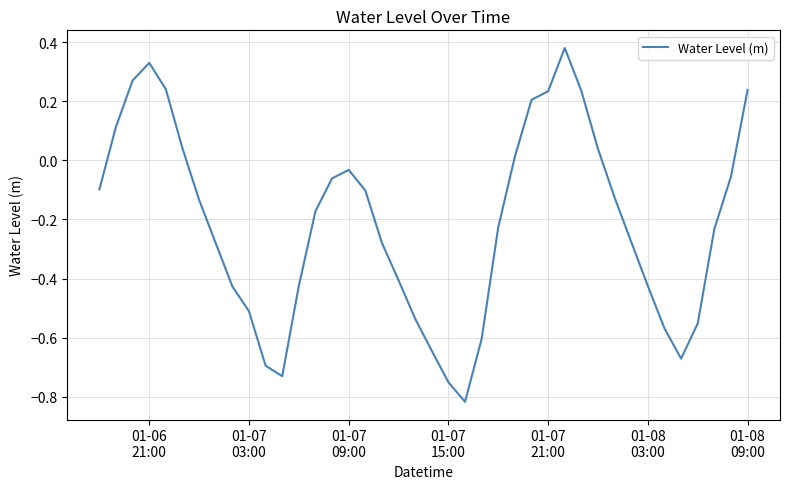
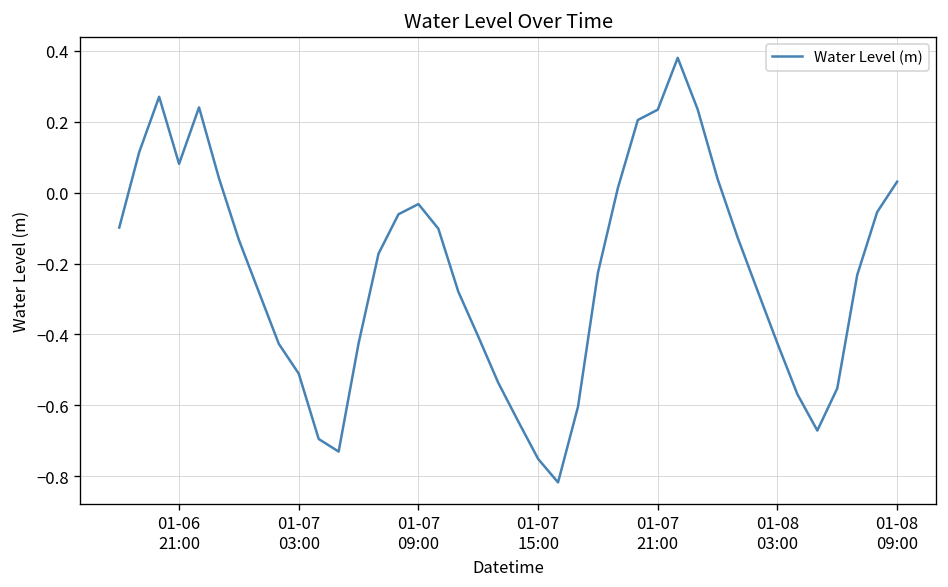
01-06 21:00: 0.33 -> 0.08
01-08 09:00: 0.24 -> 0.03
